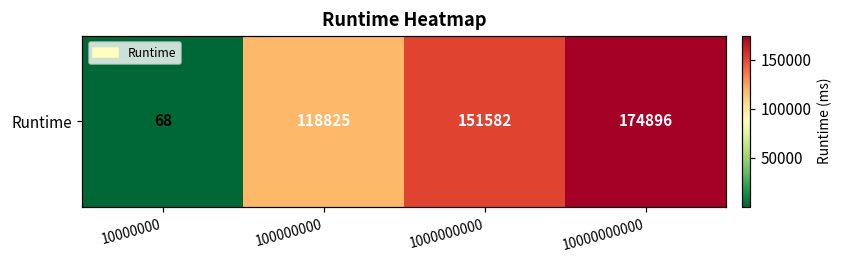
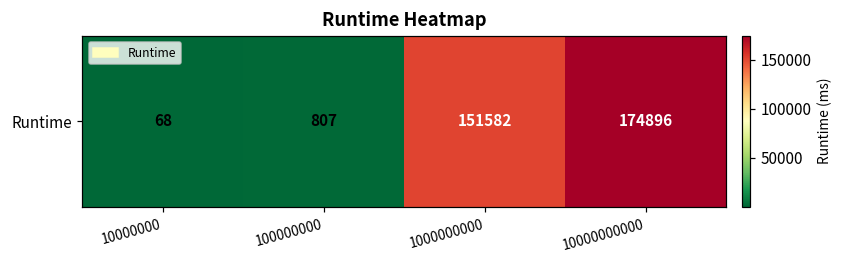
Runtime, 100000000: 118825 -> 807
